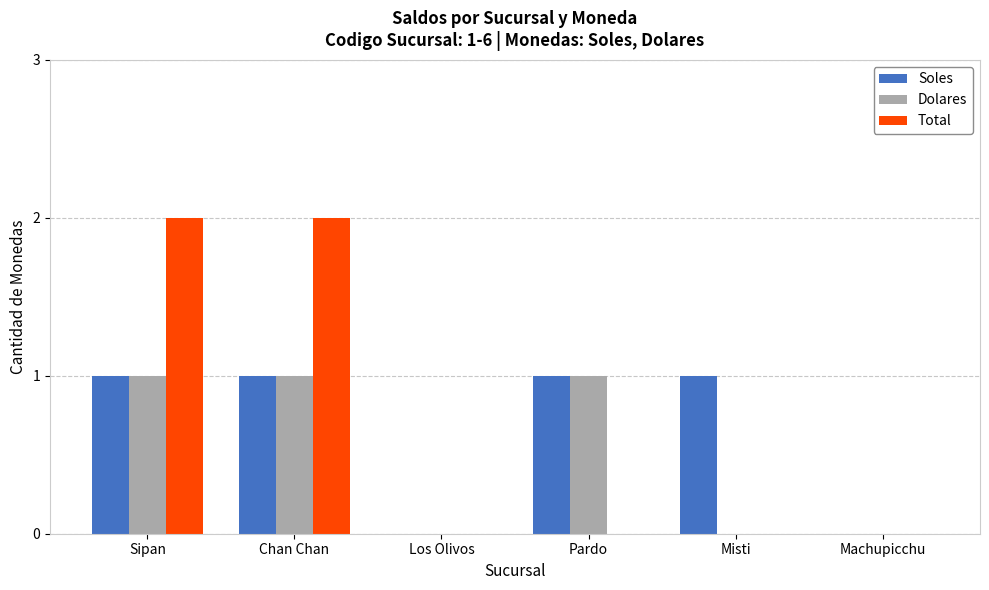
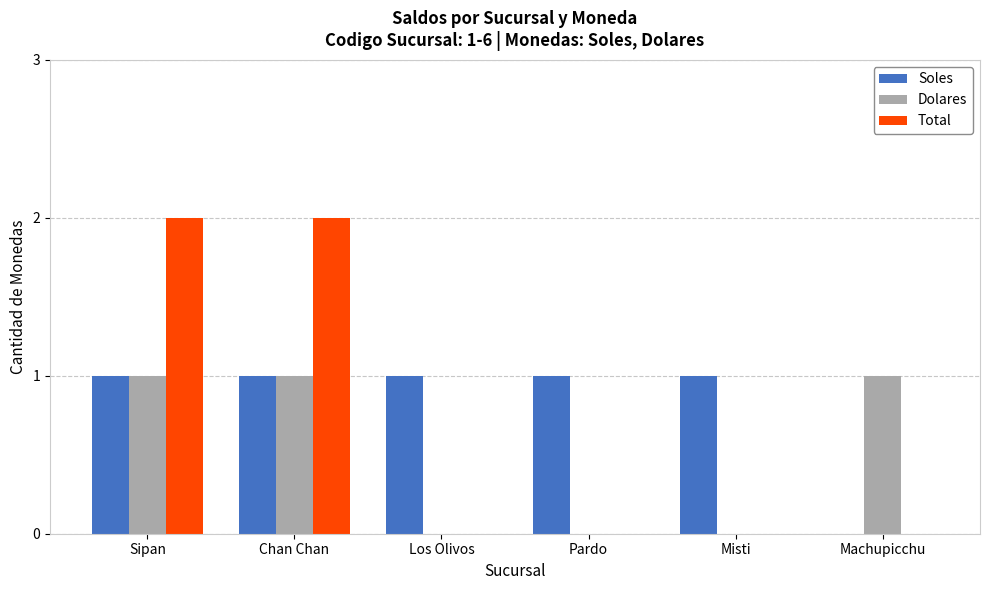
Soles, Los Olivos: 0 -> 1
Dolares, Pardo: 1 -> 0
Dolares, Machupicchu: 0 -> 1
